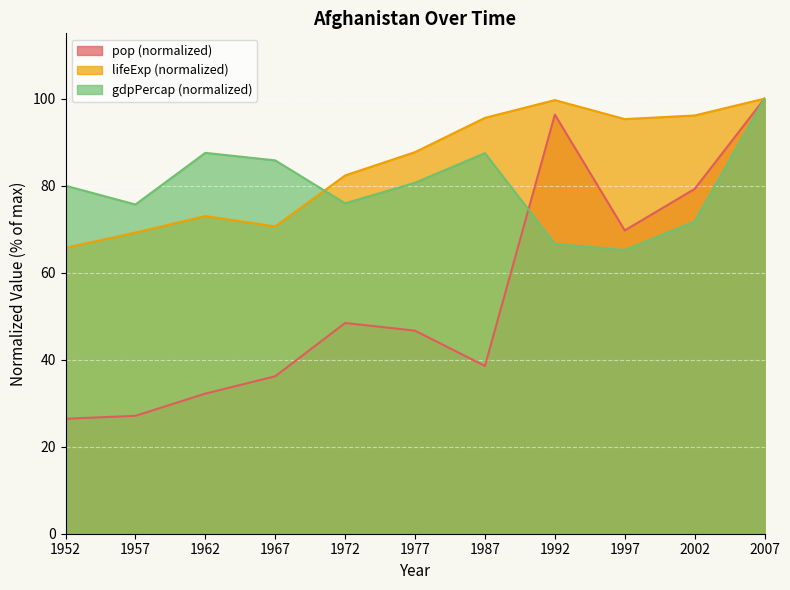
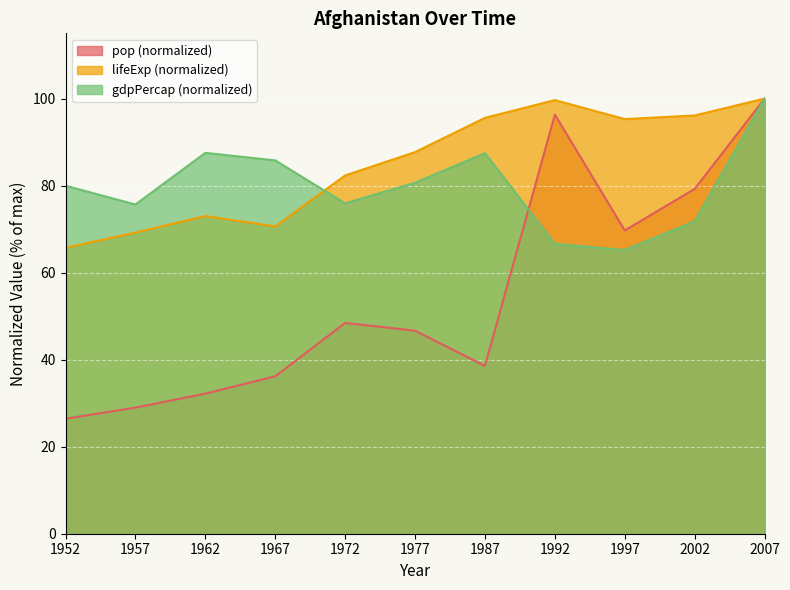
pop (normalized), 1957: 27 -> 29
